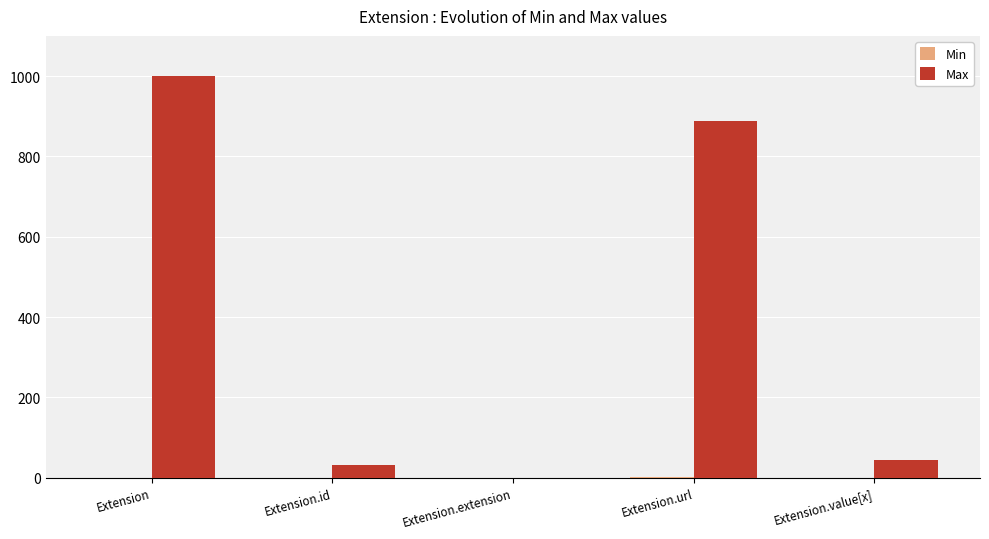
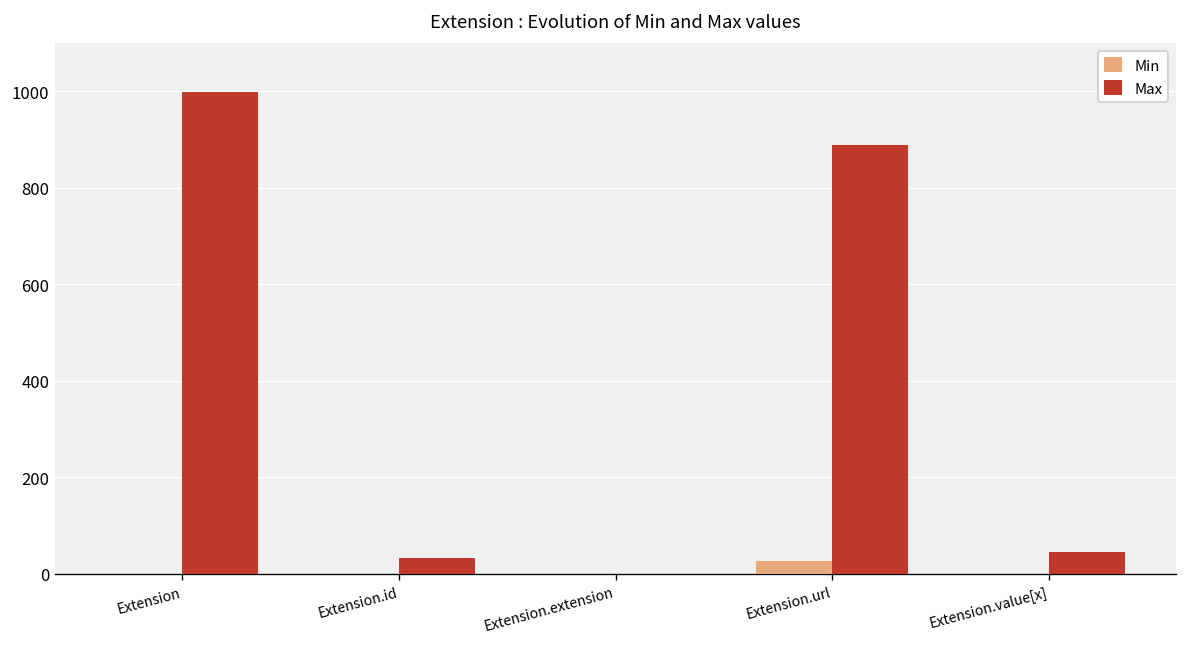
Min, Extension.url: 0 -> 30
